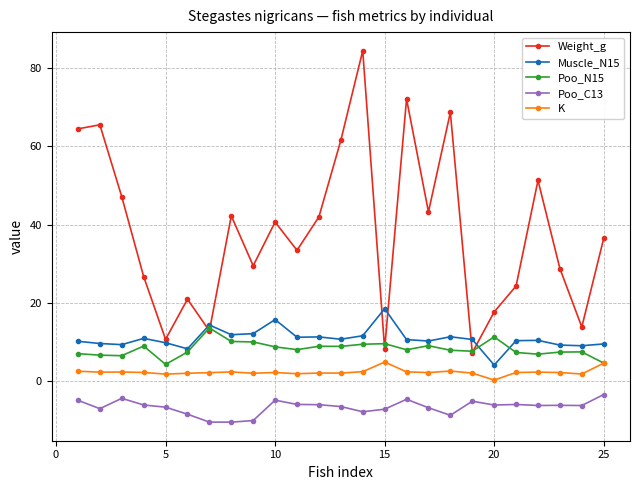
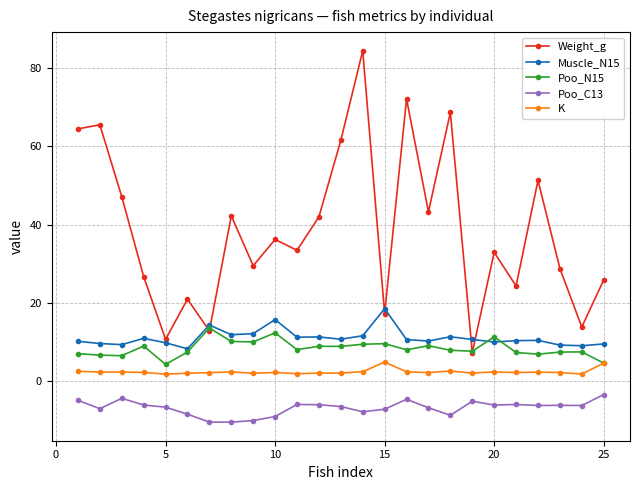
Weight_g, 10: 41 -> 36
Poo_N15, 10: 9 -> 12
Poo_C13, 10: -5 -> -9
Weight_g, 15: 8 -> 17
Weight_g, 20: 18 -> 33
Muscle_N15, 20: 4 -> 10
K, 20: 0 -> 2
Weight_g, 25: 37 -> 26
